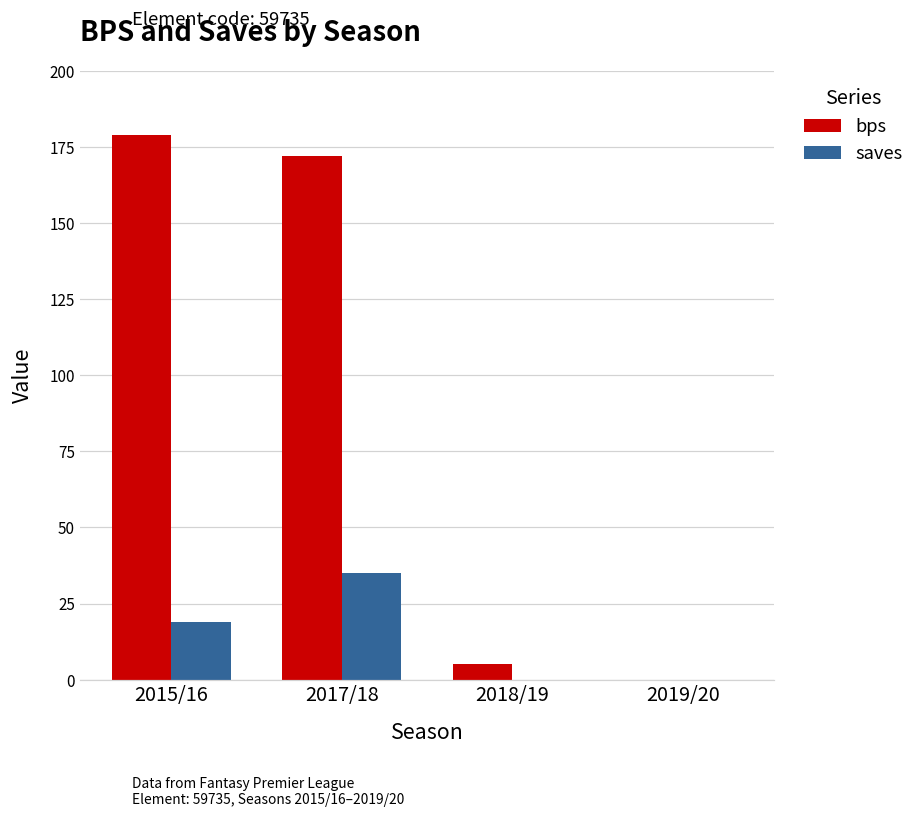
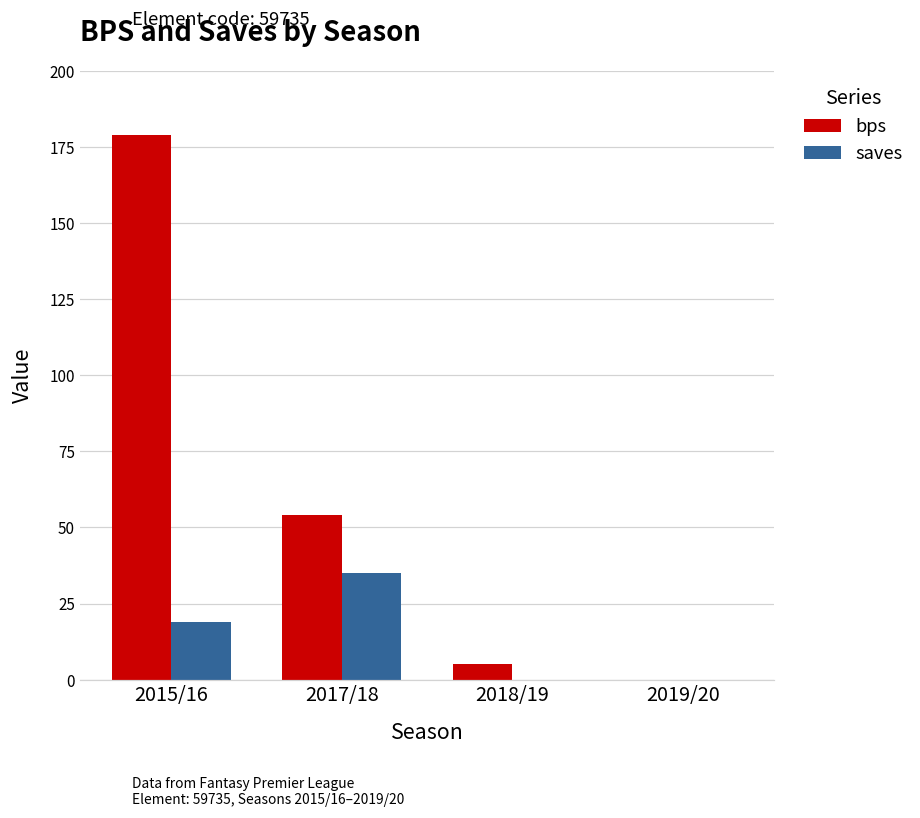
bps, 2017/18: 172 -> 54
